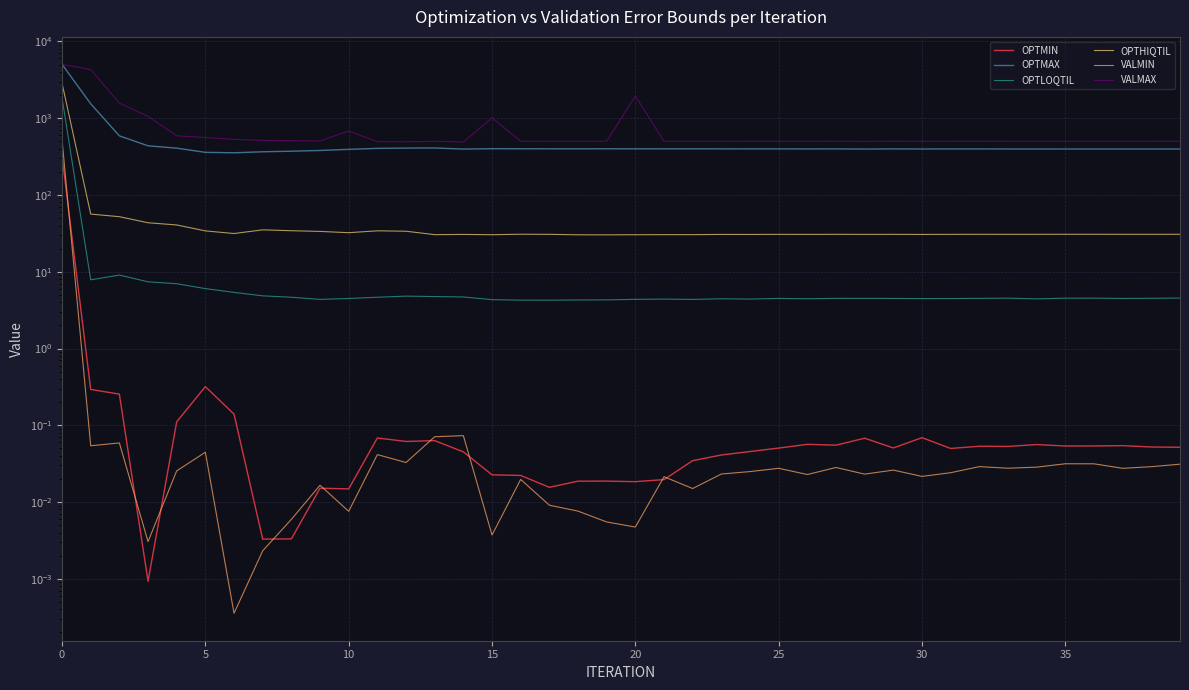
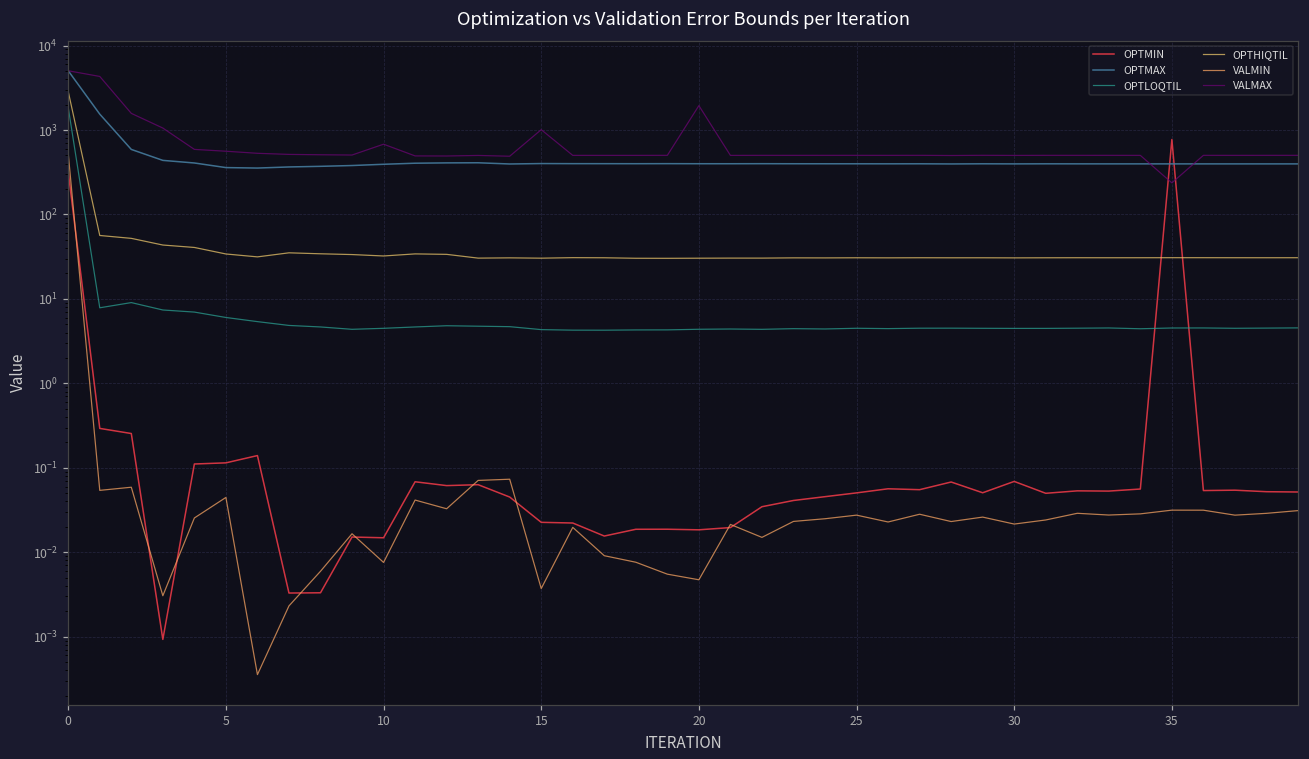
OPTMIN, 5: 0.32 -> 0.11
OPTMIN, 35: 0.05 -> 800
VALMAX, 35: 500 -> 240
